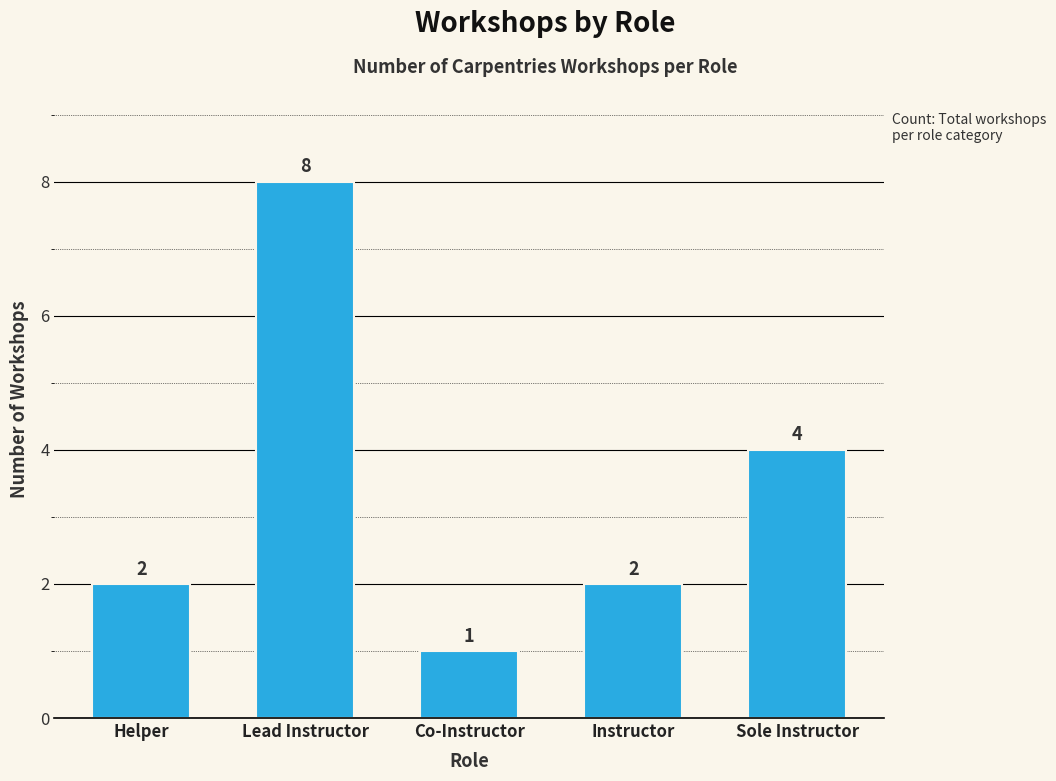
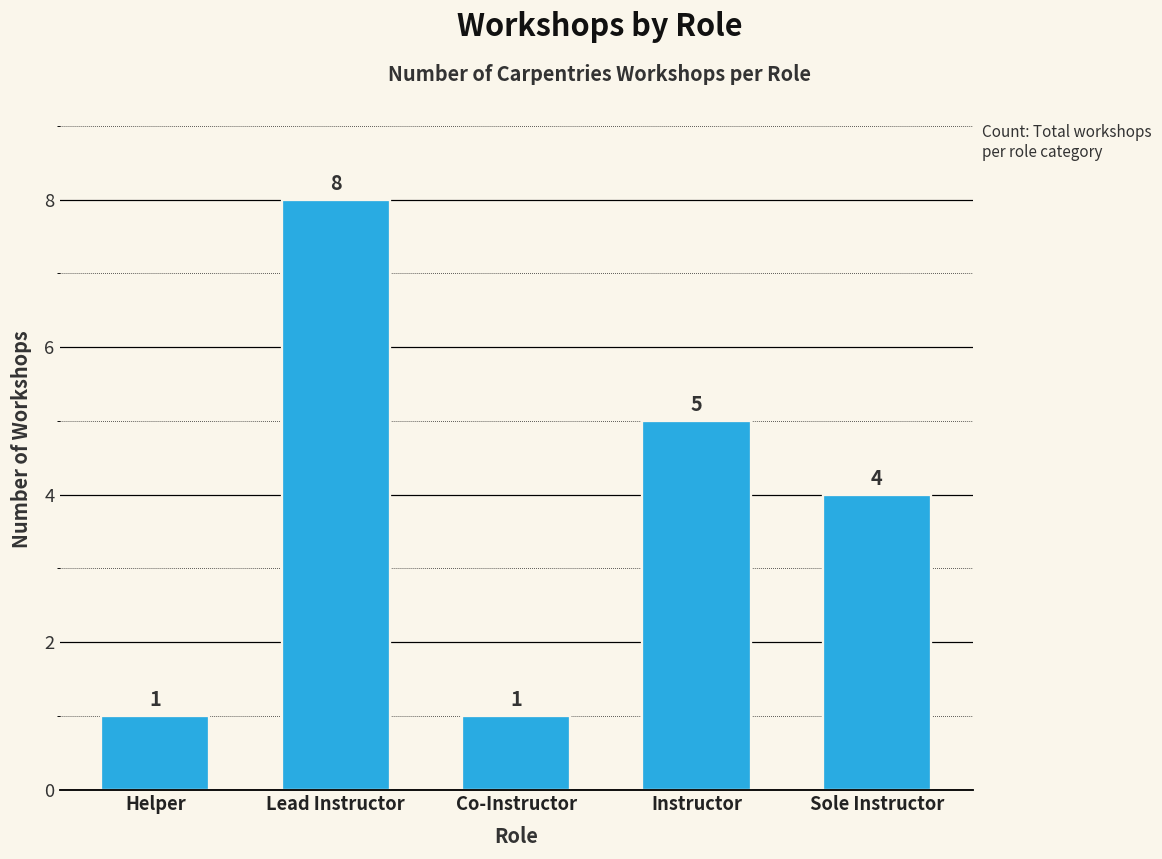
Helper: 2 -> 1
Instructor: 2 -> 5
